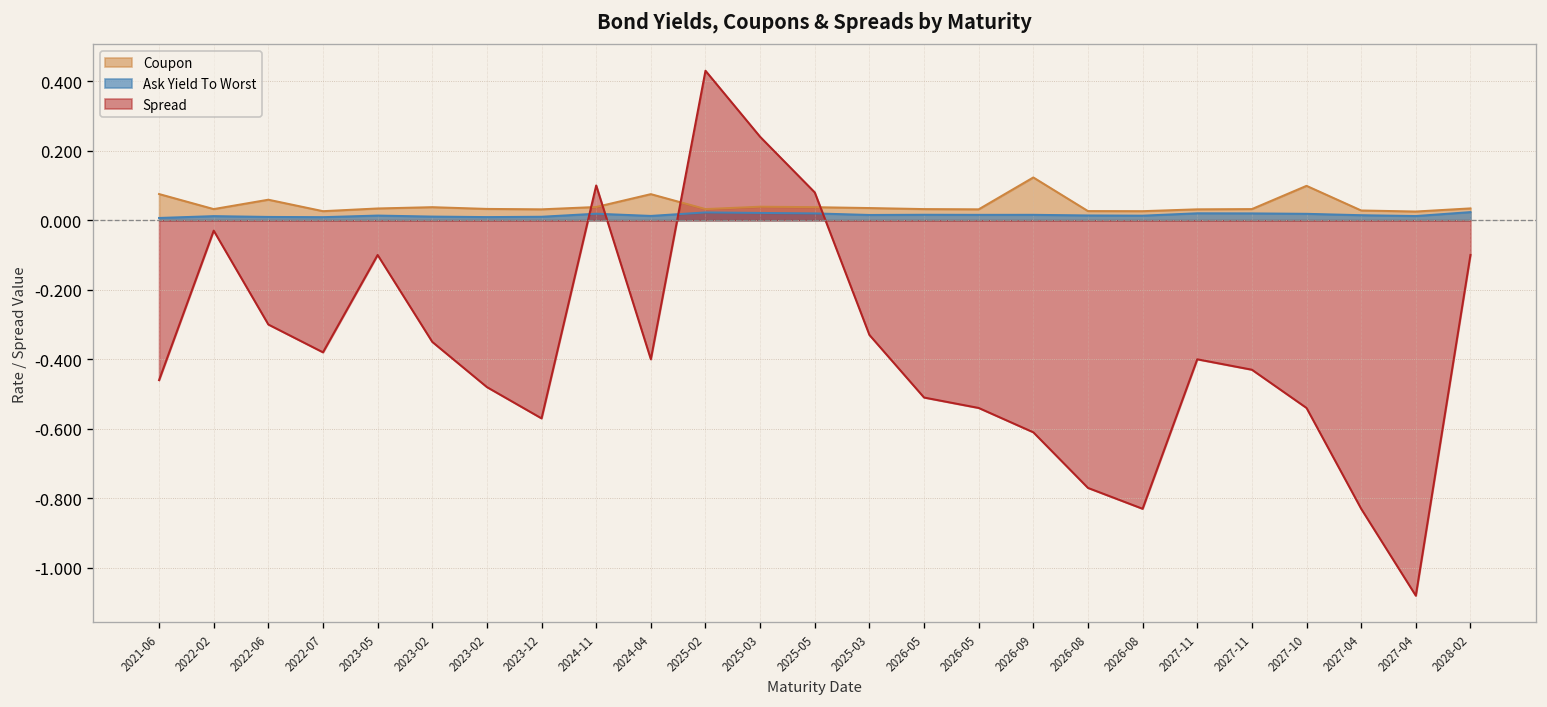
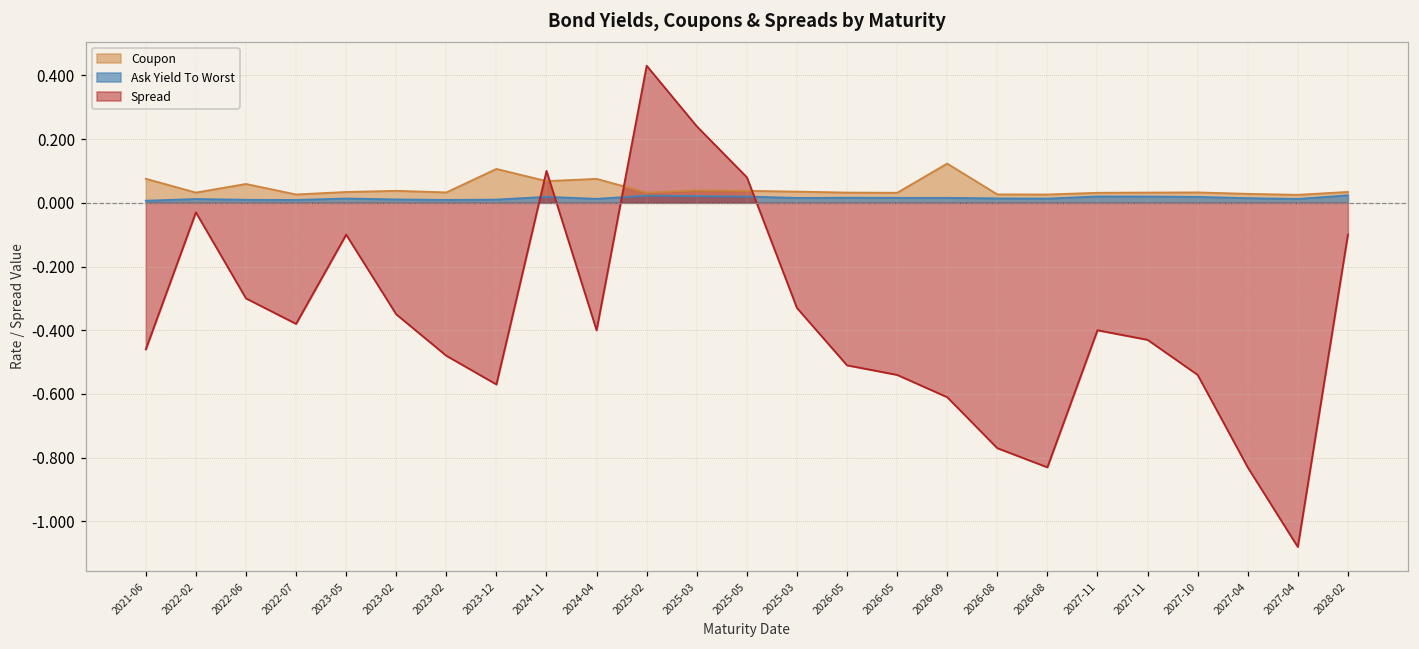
Coupon, 2023-12: 0.03 -> 0.11
Coupon, 2024-11: 0.04 -> 0.07
Coupon, 2027-10: 0.10 -> 0.03
